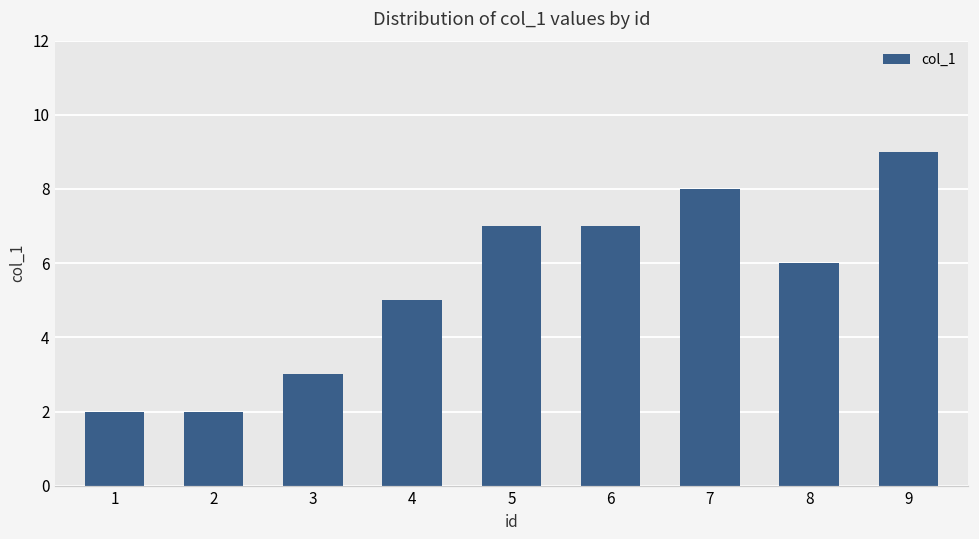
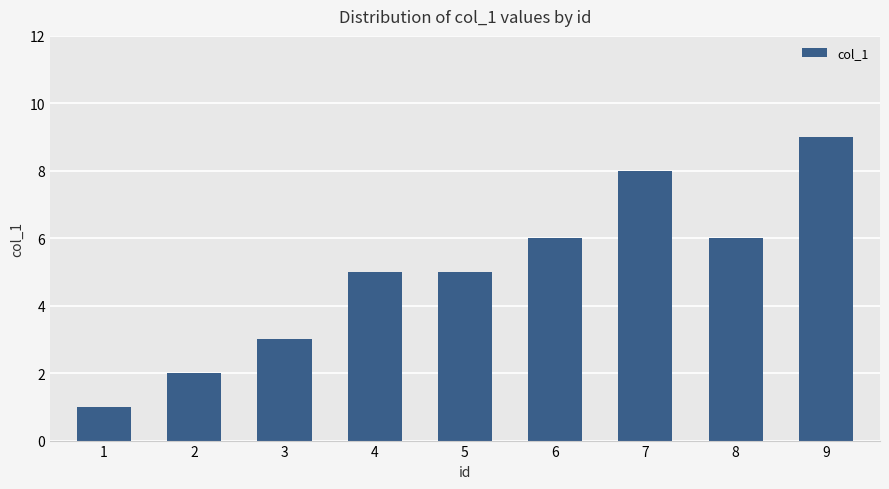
1: 2 -> 1
5: 7 -> 5
6: 7 -> 6
